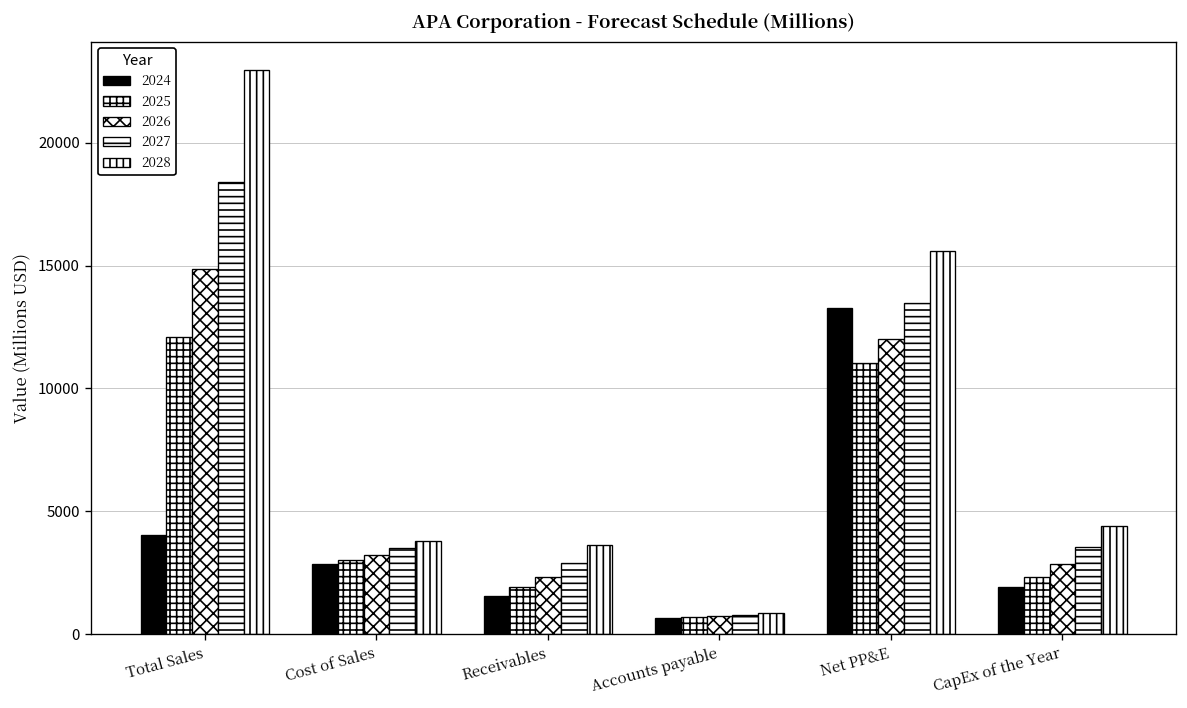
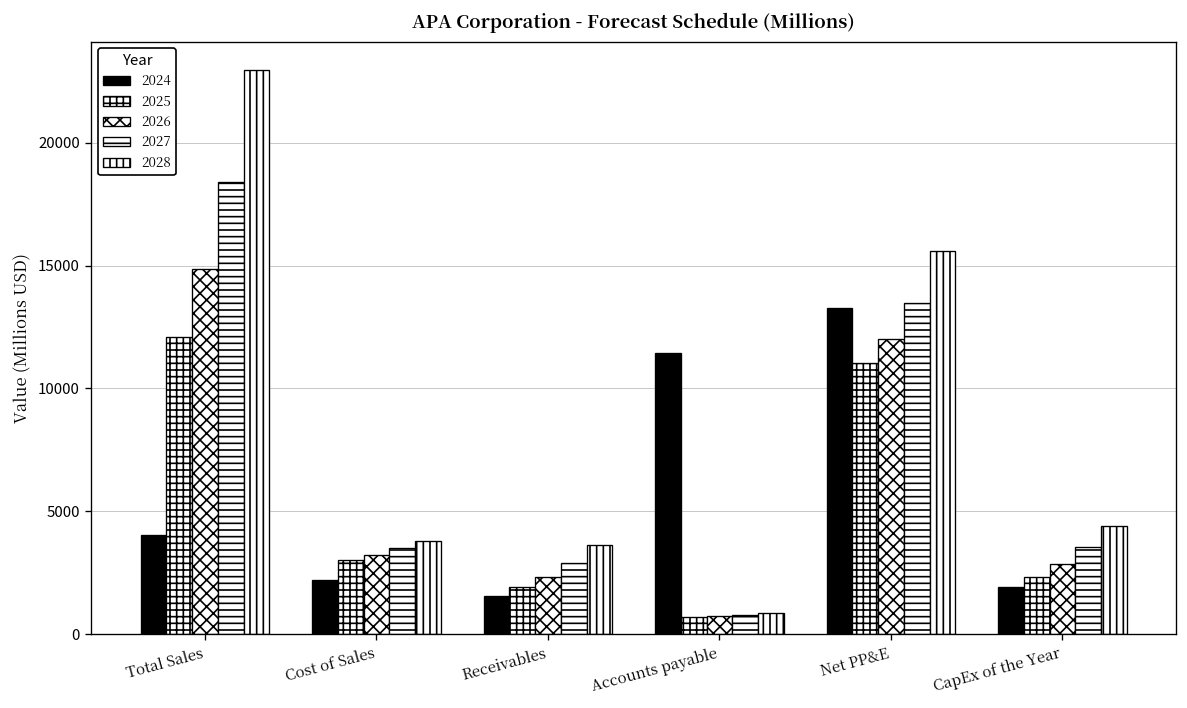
2024, Cost of Sales: 2800 -> 2200
2024, Accounts payable: 700 -> 11400
